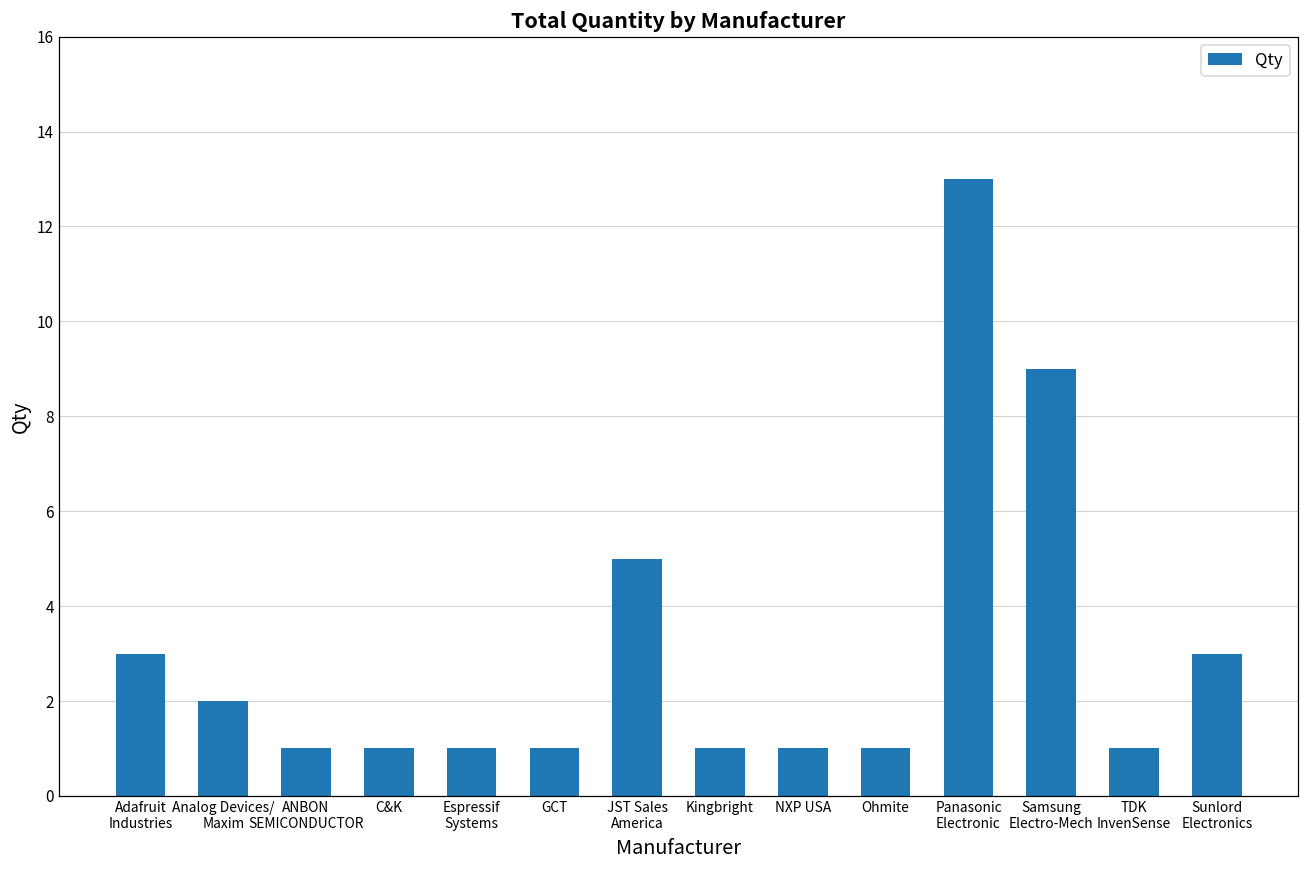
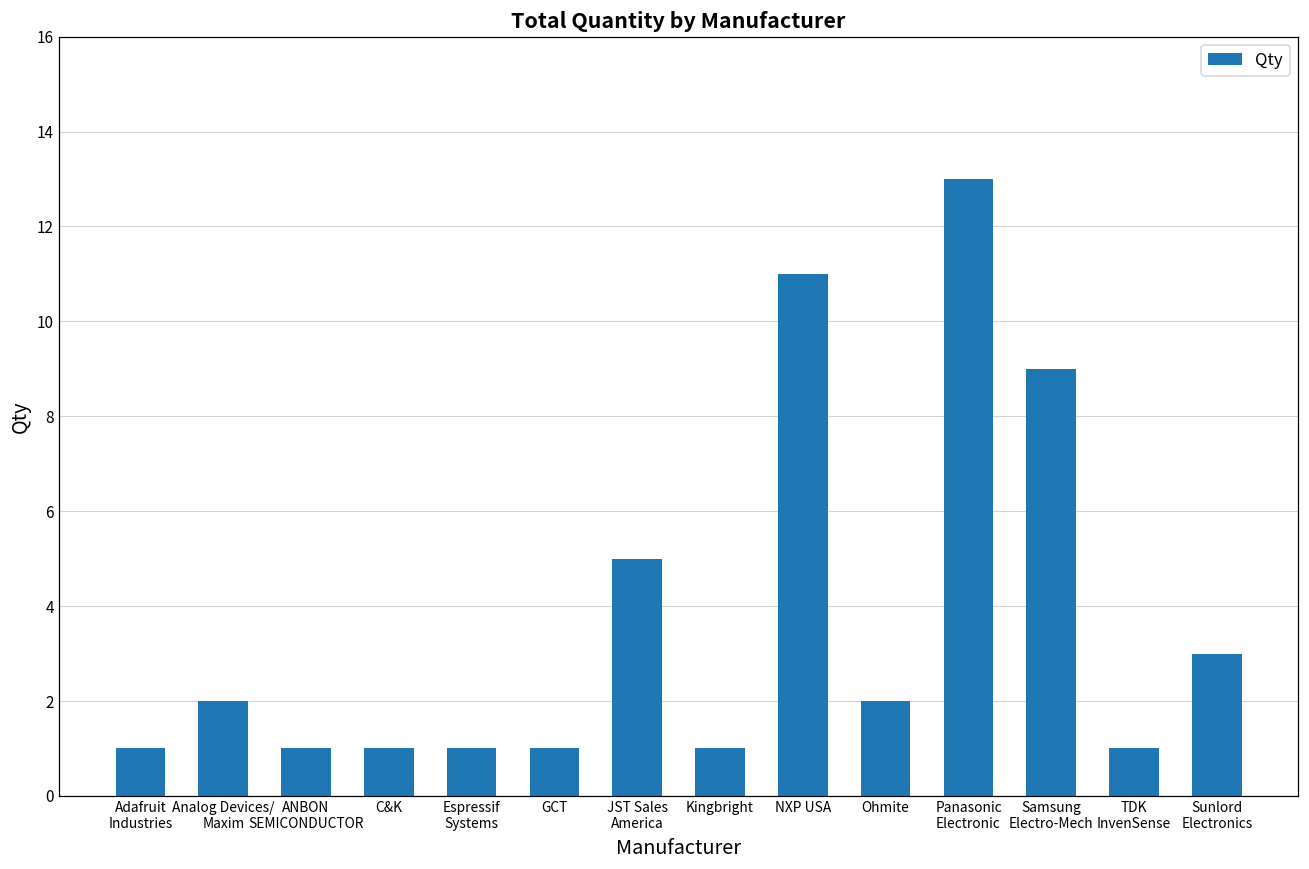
Adafruit Industries: 3 -> 1
NXP USA: 1 -> 11
Ohmite: 1 -> 2
